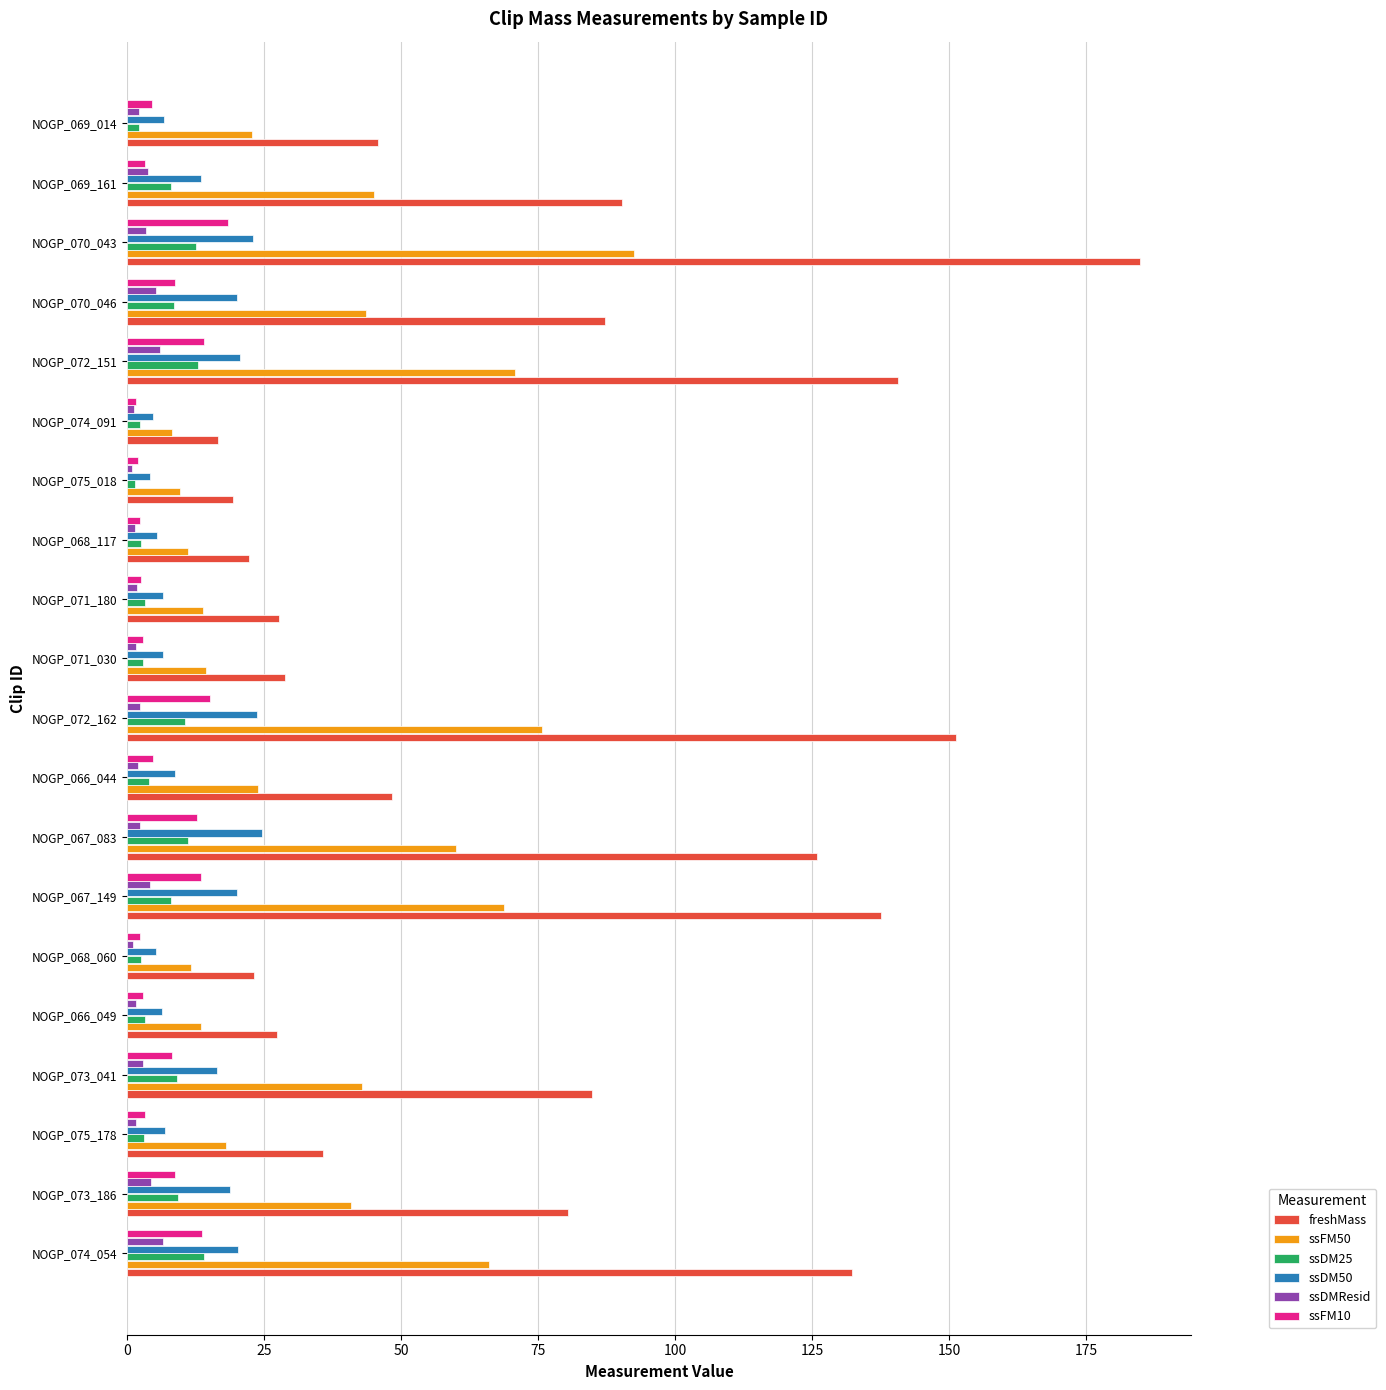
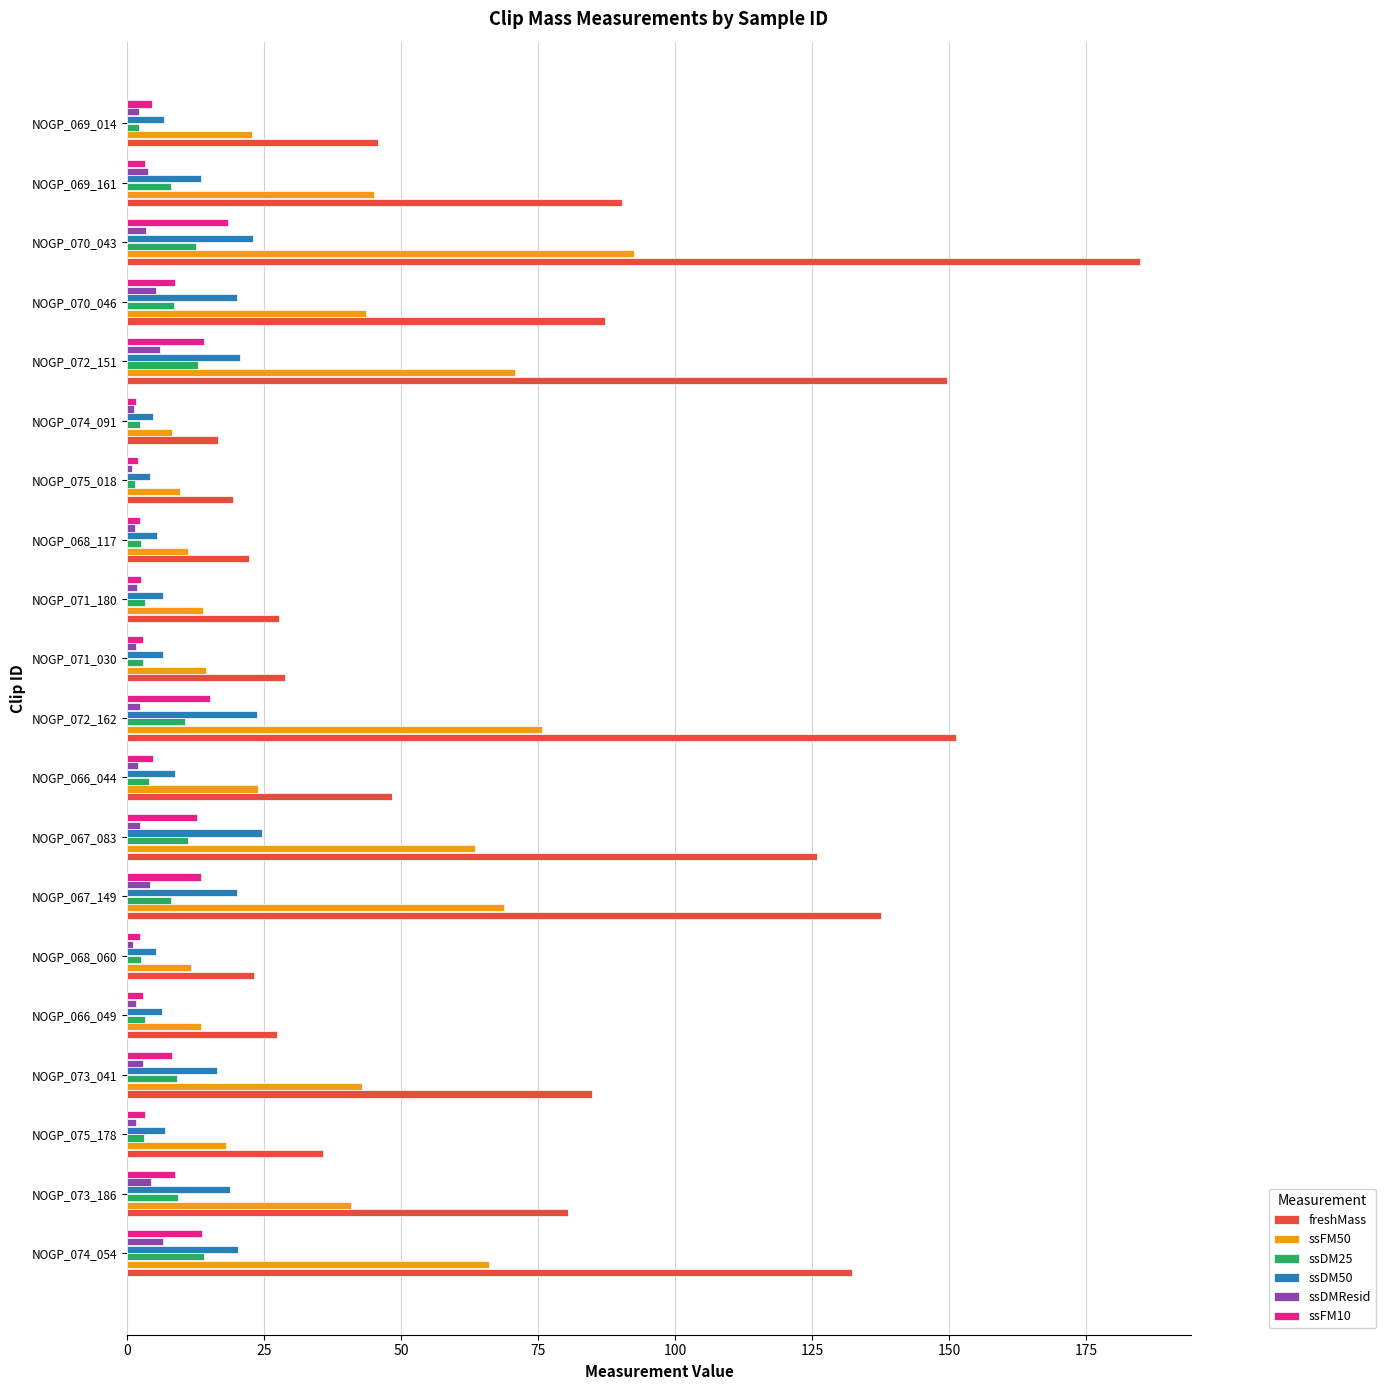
freshMass, NOGP_072_151: 141 -> 150
ssFM50, NOGP_067_083: 60 -> 64
